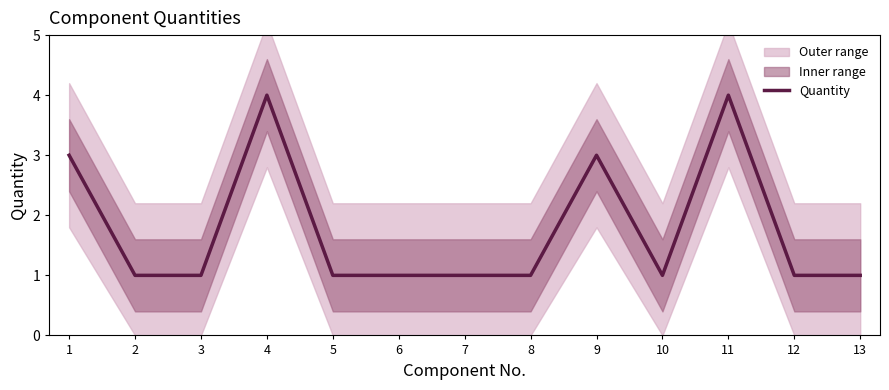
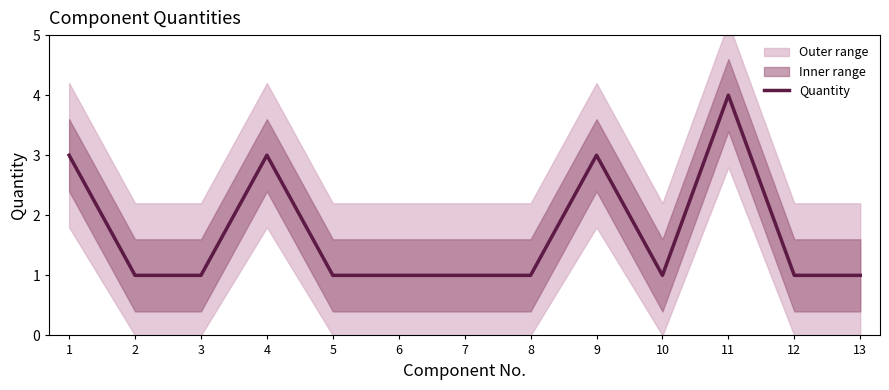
Quantity, 4: 4 -> 3
